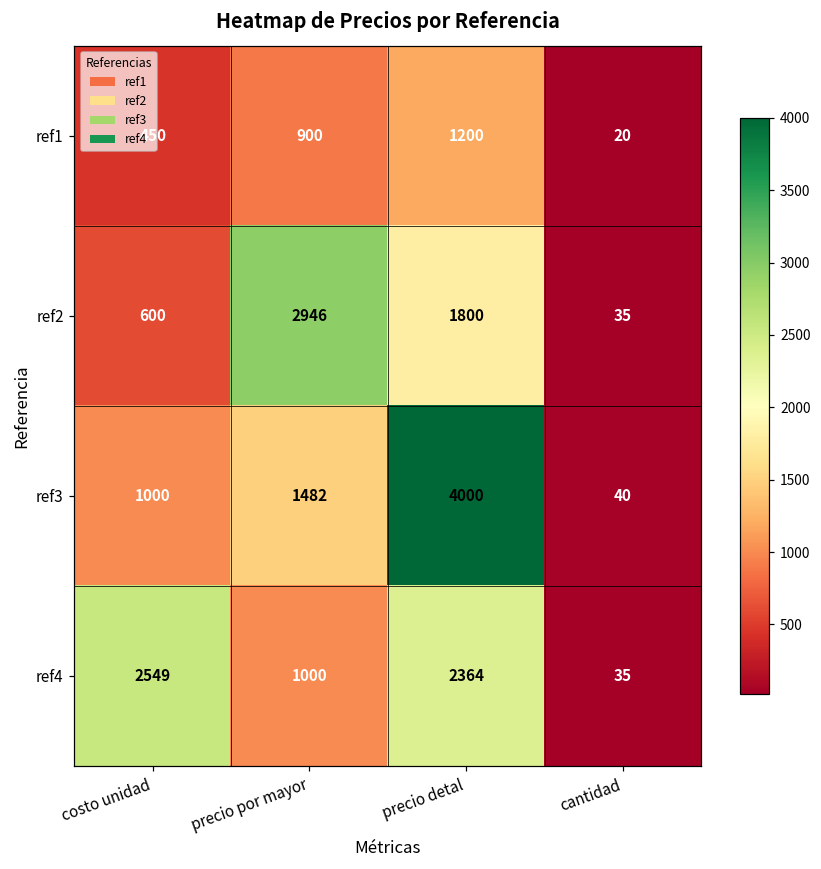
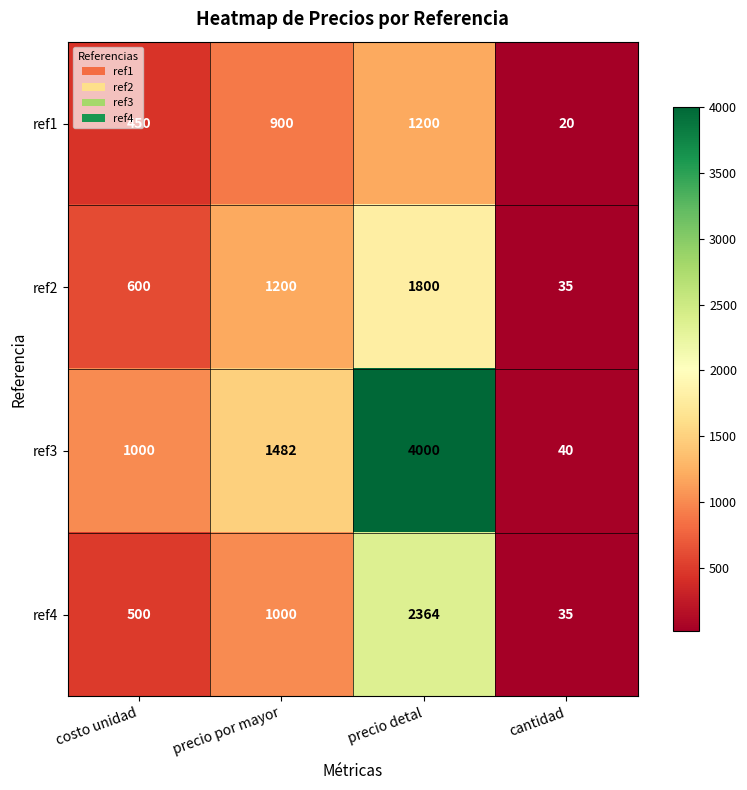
ref2, precio por mayor: 2946 -> 1200
ref4, costo unidad: 2549 -> 500
